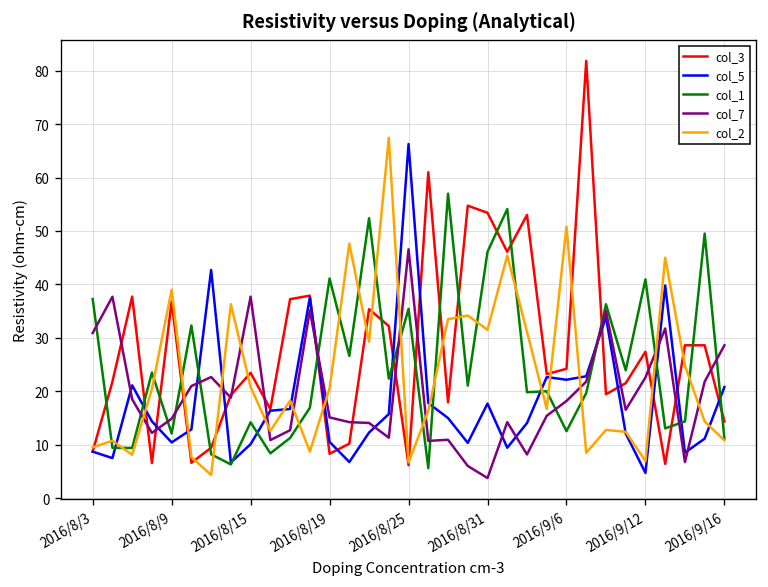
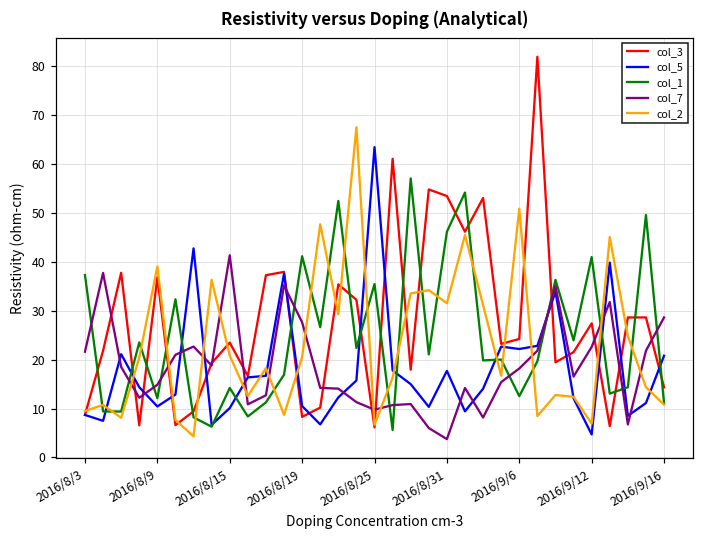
col_7, 2016/8/3: 31 -> 22
col_7, 2016/8/15: 38 -> 41
col_7, 2016/8/19: 15 -> 28
col_5, 2016/8/25: 66 -> 63
col_7, 2016/8/25: 47 -> 10
